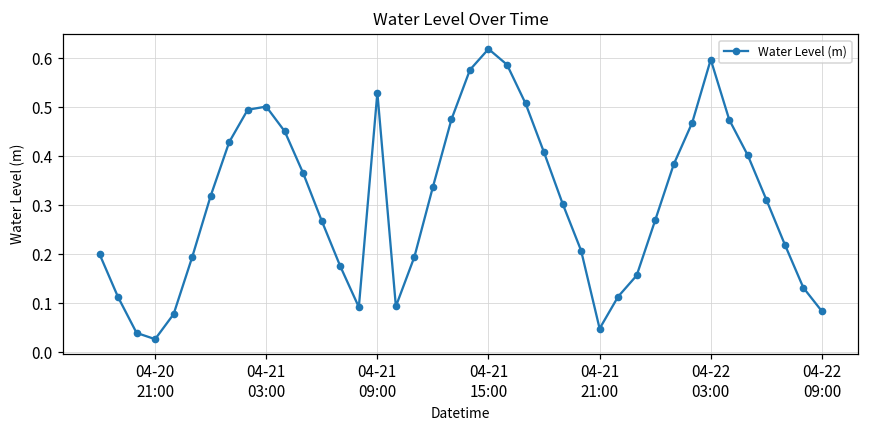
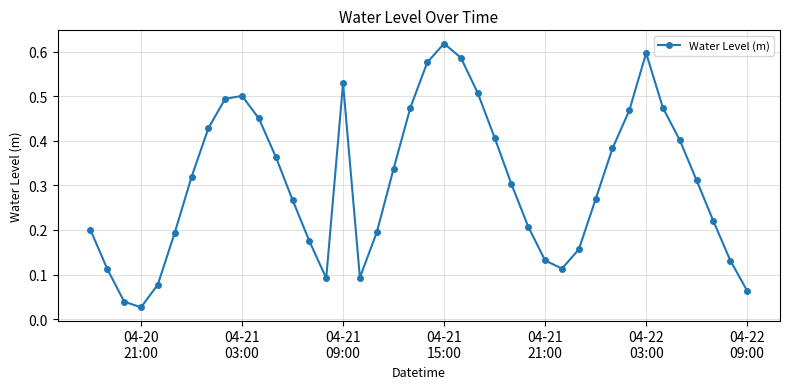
04-21 21:00: 0.05 -> 0.13
04-22 09:00: 0.08 -> 0.06
